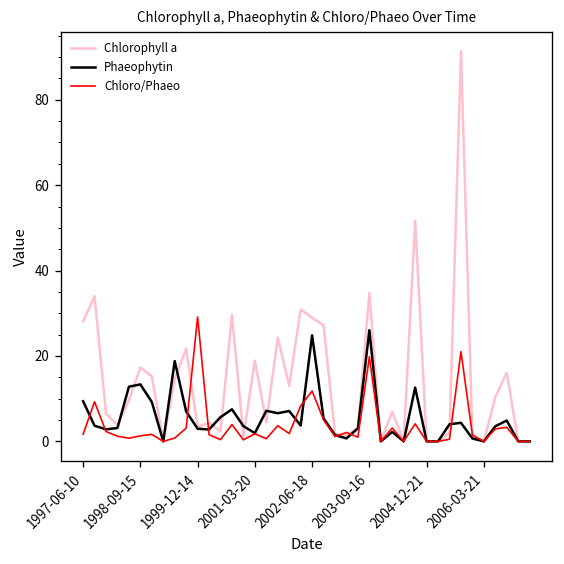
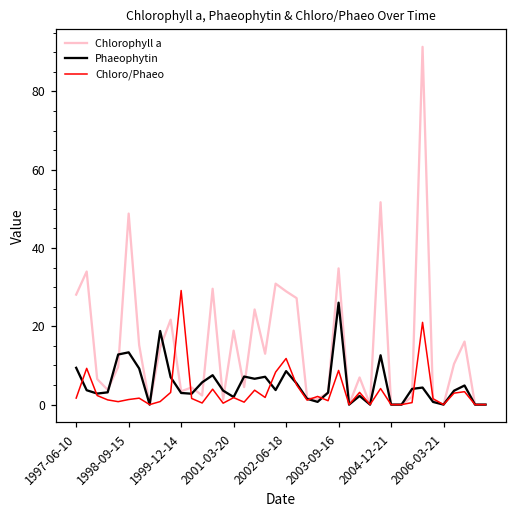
Chlorophyll a, 1998-09-15: 17 -> 49
Phaeophytin, 2002-06-18: 25 -> 9
Chloro/Phaeo, 2003-09-16: 20 -> 9
